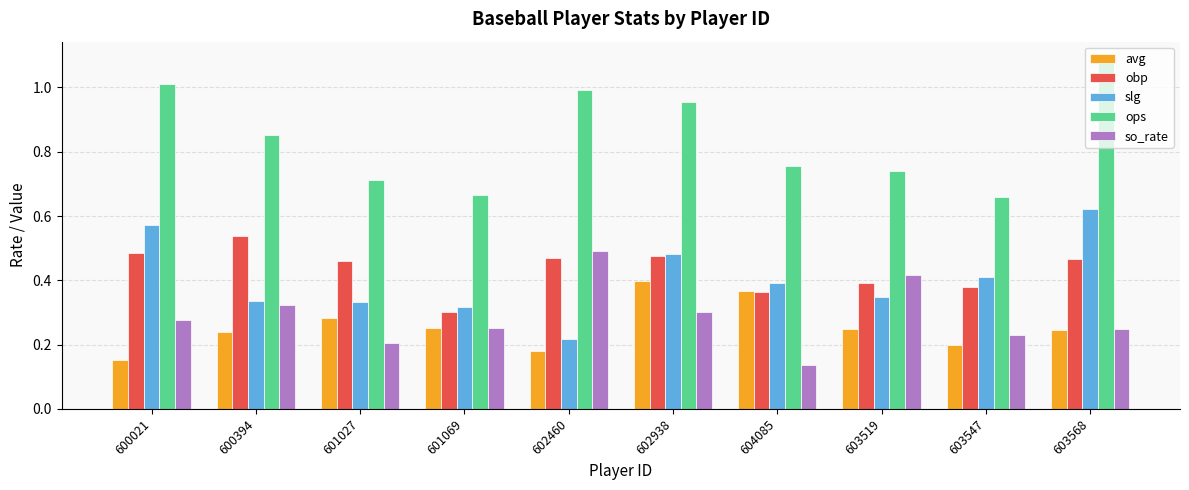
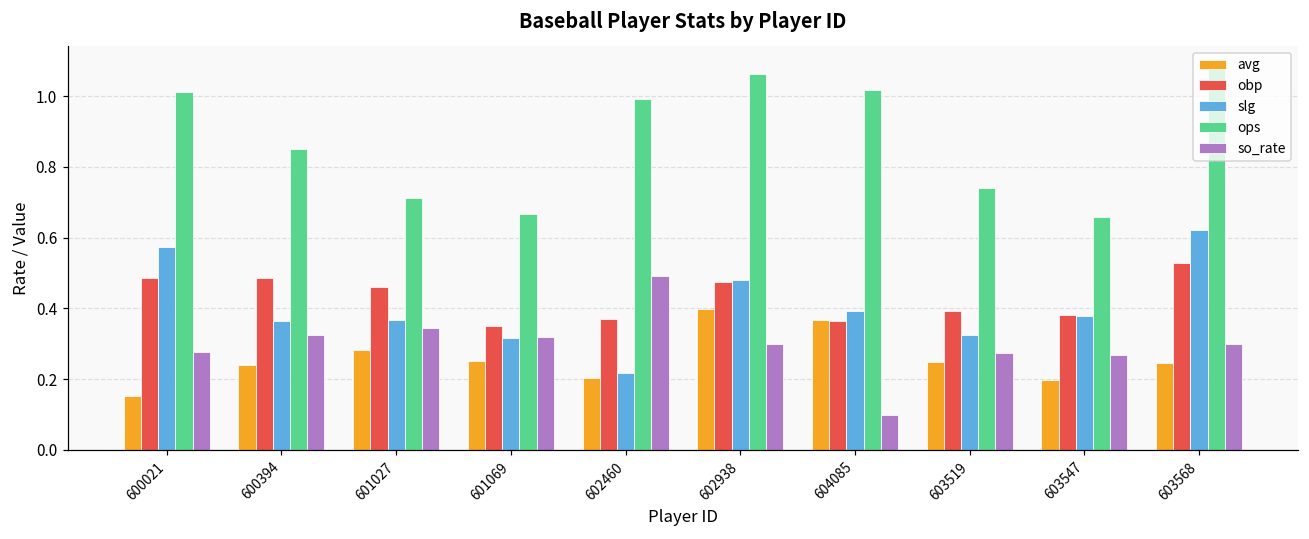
obp, 600394: 0.54 -> 0.49
slg, 600394: 0.34 -> 0.36
slg, 601027: 0.33 -> 0.37
so_rate, 601027: 0.20 -> 0.34
obp, 601069: 0.30 -> 0.35
so_rate, 601069: 0.25 -> 0.32
avg, 602460: 0.18 -> 0.20
obp, 602460: 0.47 -> 0.37
ops, 602938: 0.96 -> 1.06
ops, 604085: 0.75 -> 1.02
so_rate, 604085: 0.14 -> 0.10
slg, 603519: 0.35 -> 0.32
so_rate, 603519: 0.42 -> 0.27
slg, 603547: 0.41 -> 0.38
so_rate, 603547: 0.23 -> 0.27
obp, 603568: 0.47 -> 0.53
so_rate, 603568: 0.25 -> 0.30
